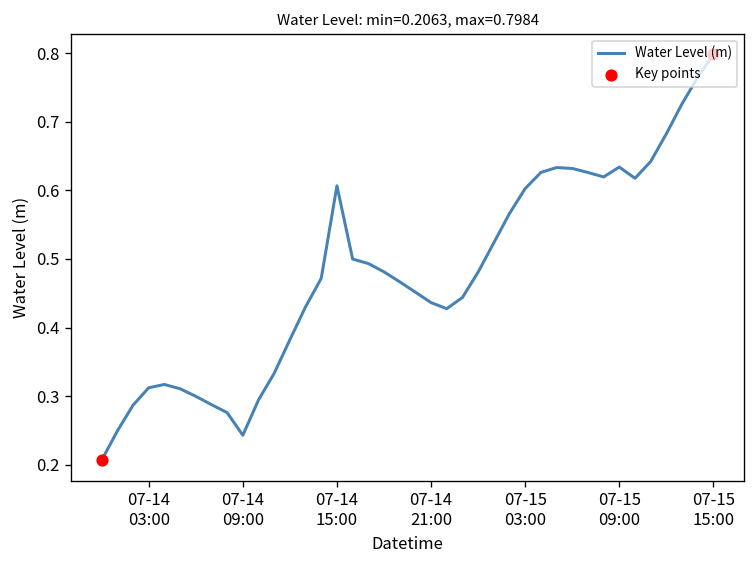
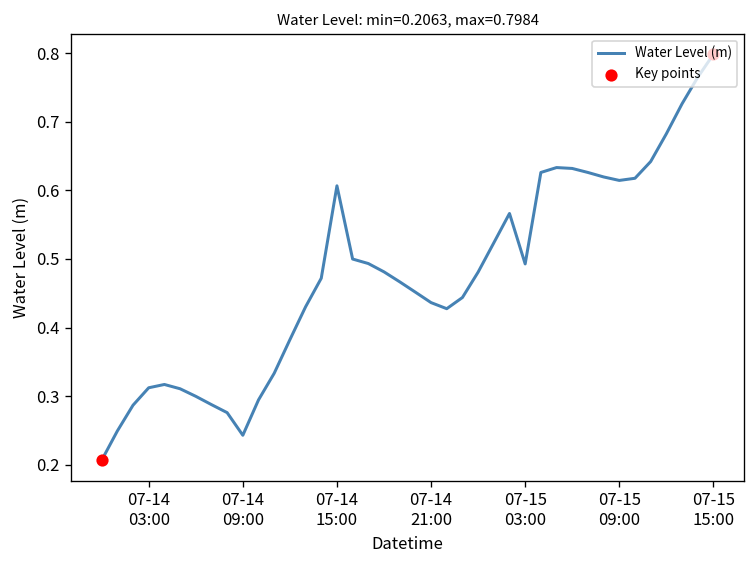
Water Level (m), 07-15 03:00: 0.60 -> 0.49
Water Level (m), 07-15 09:00: 0.63 -> 0.61
